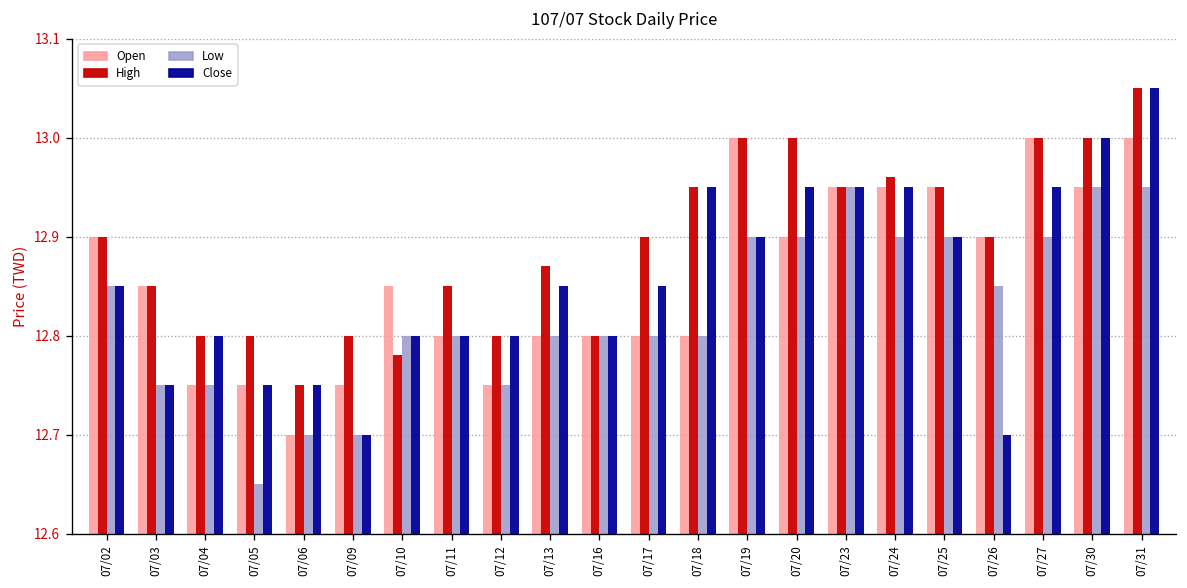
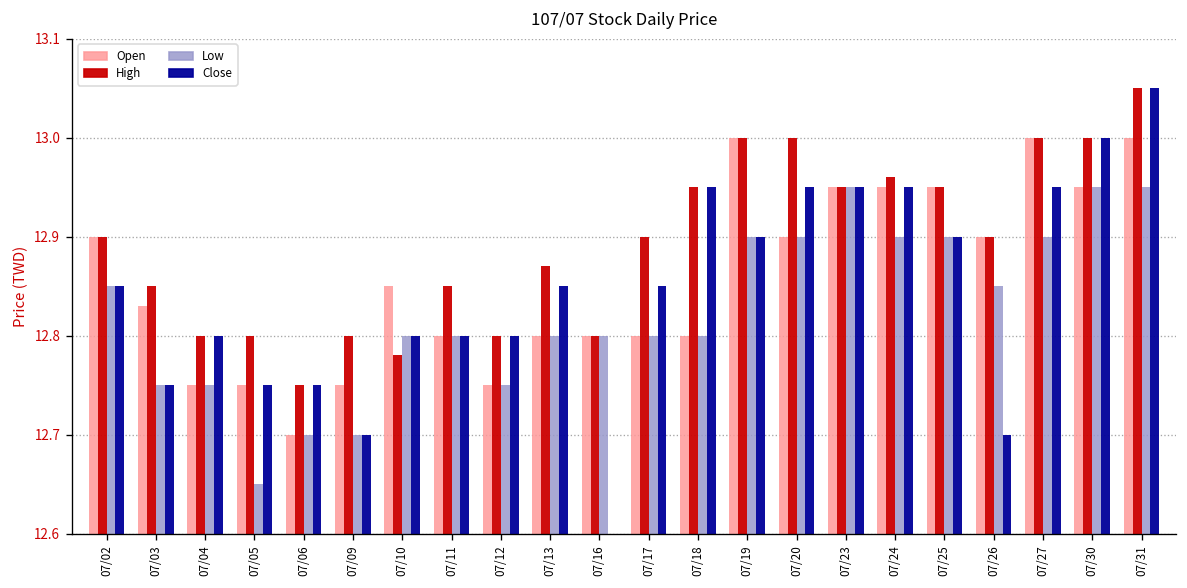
Open, 07/03: 12.85 -> 12.83
Close, 07/16: 12.8 -> 12.6
